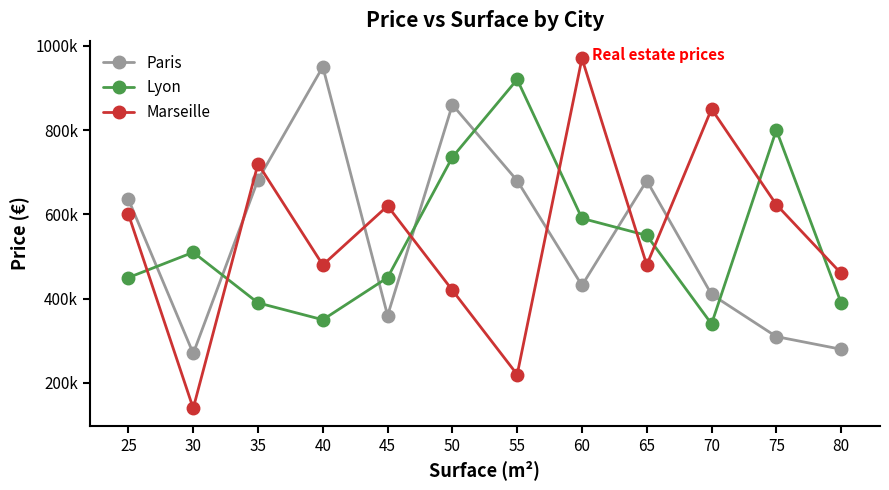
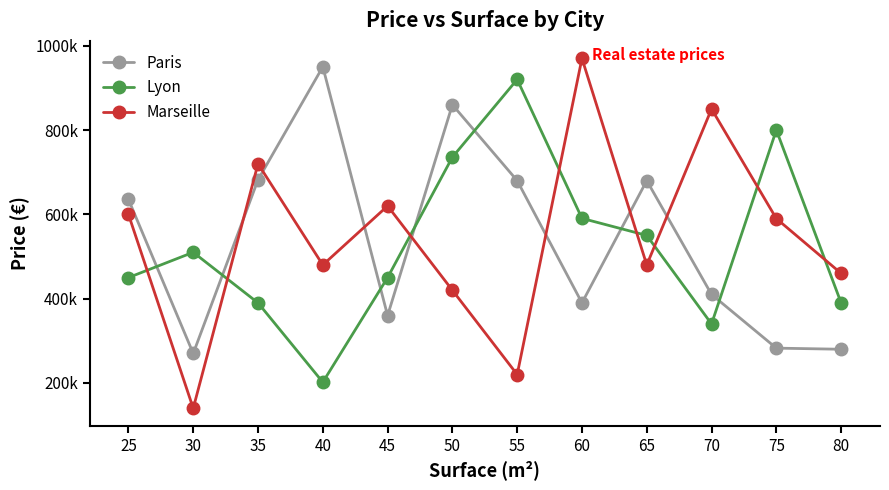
Lyon, 40: 350000 -> 200000
Paris, 60: 430000 -> 390000
Paris, 75: 310000 -> 280000
Marseille, 75: 620000 -> 590000
